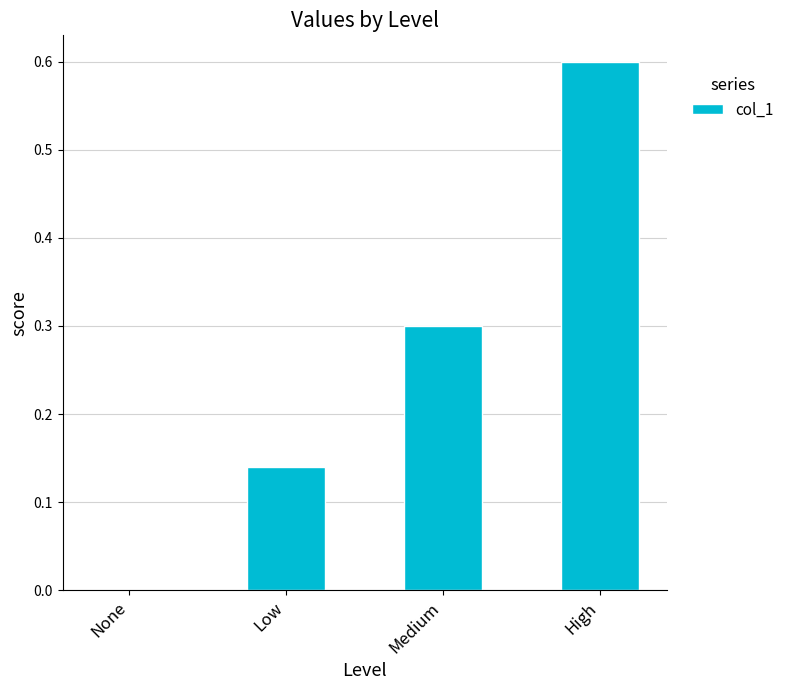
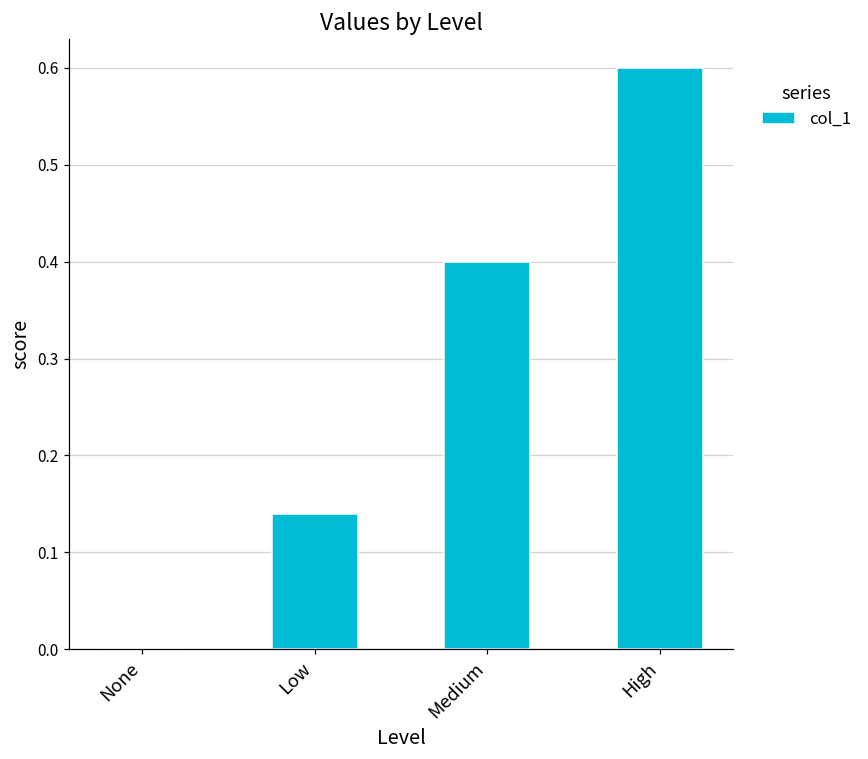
Medium: 0.3 -> 0.4
